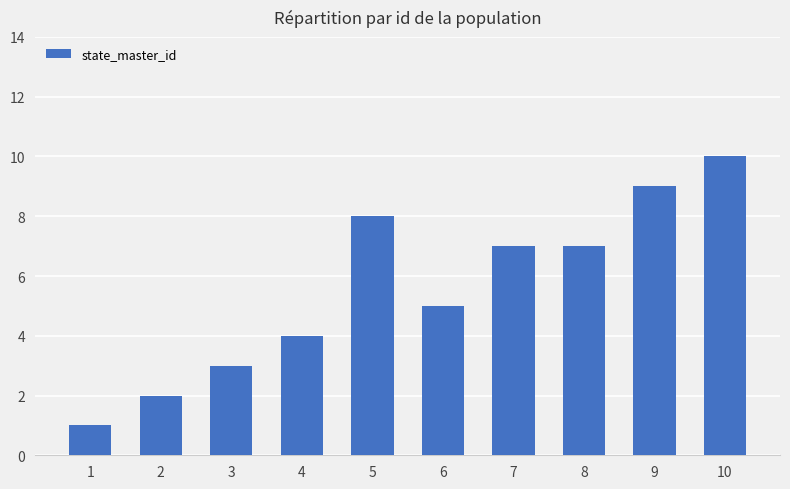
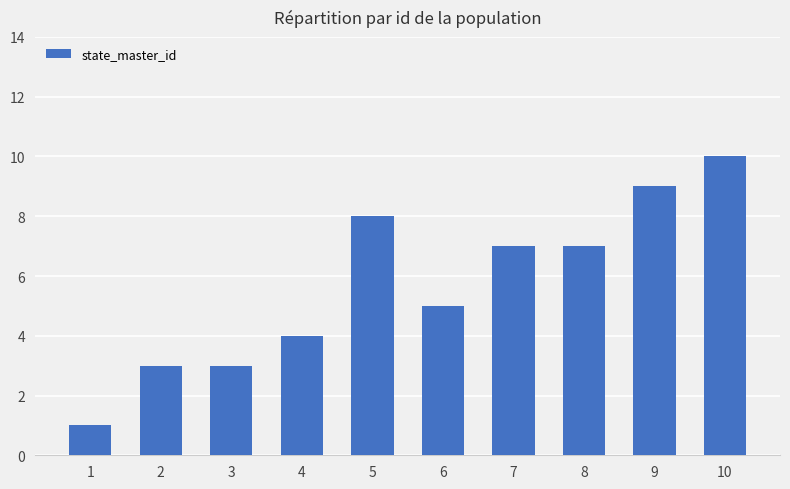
2: 2 -> 3
